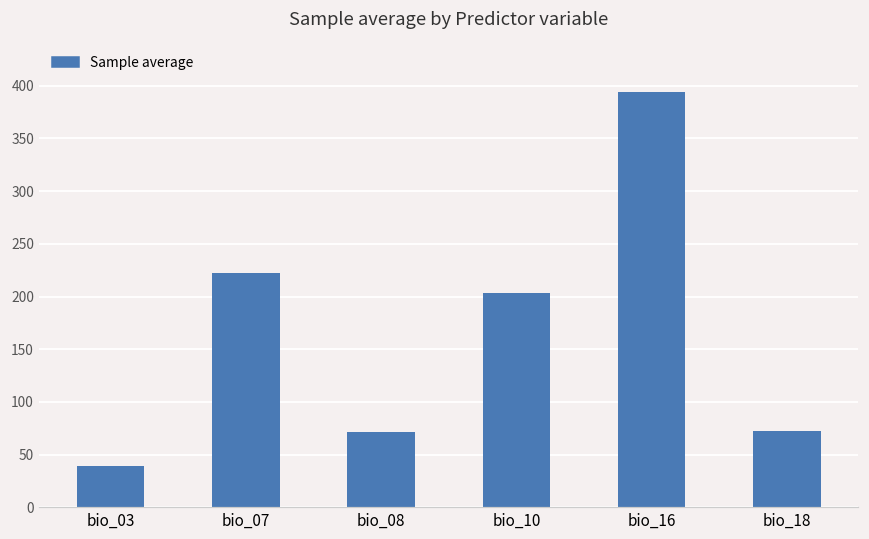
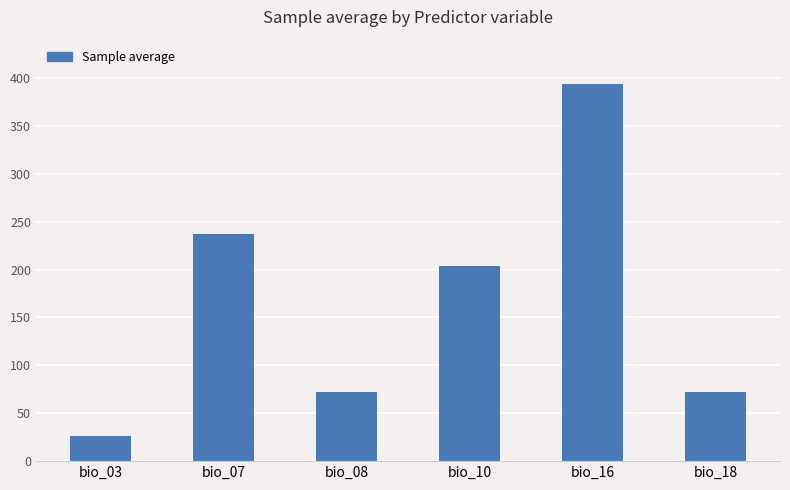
bio_03: 40 -> 30
bio_07: 220 -> 240
